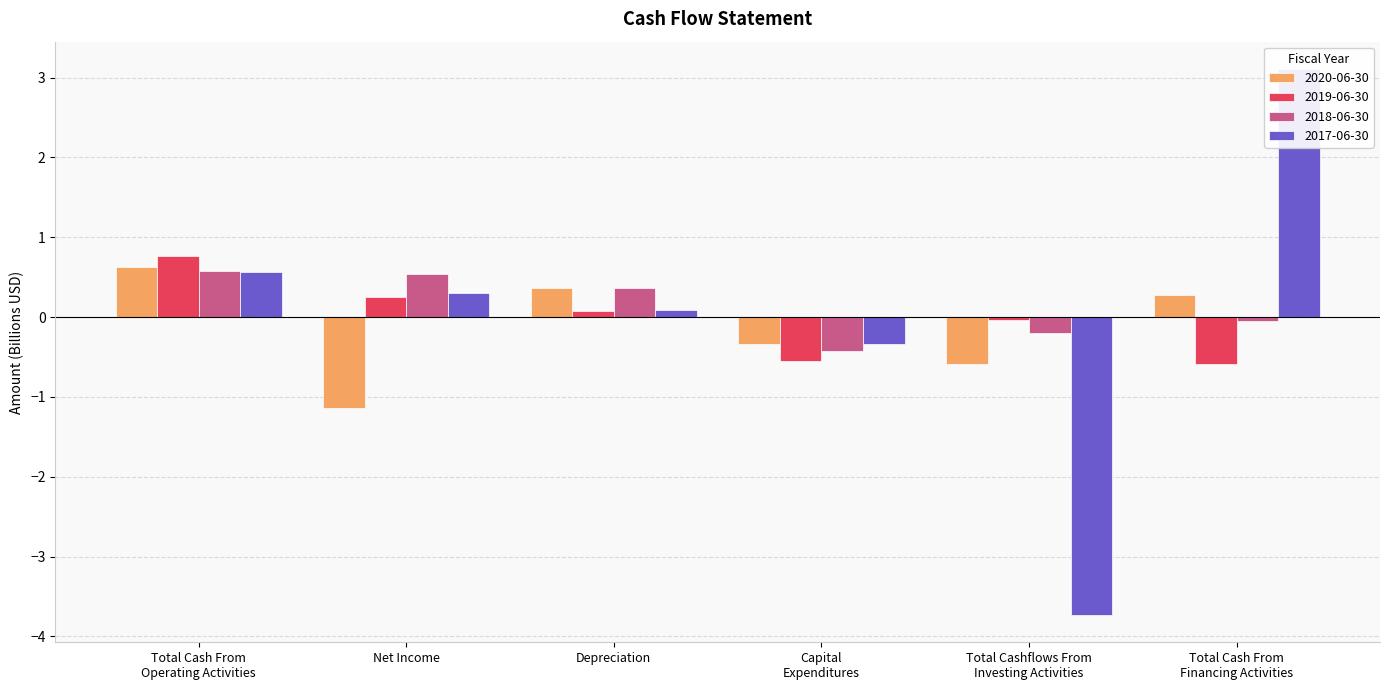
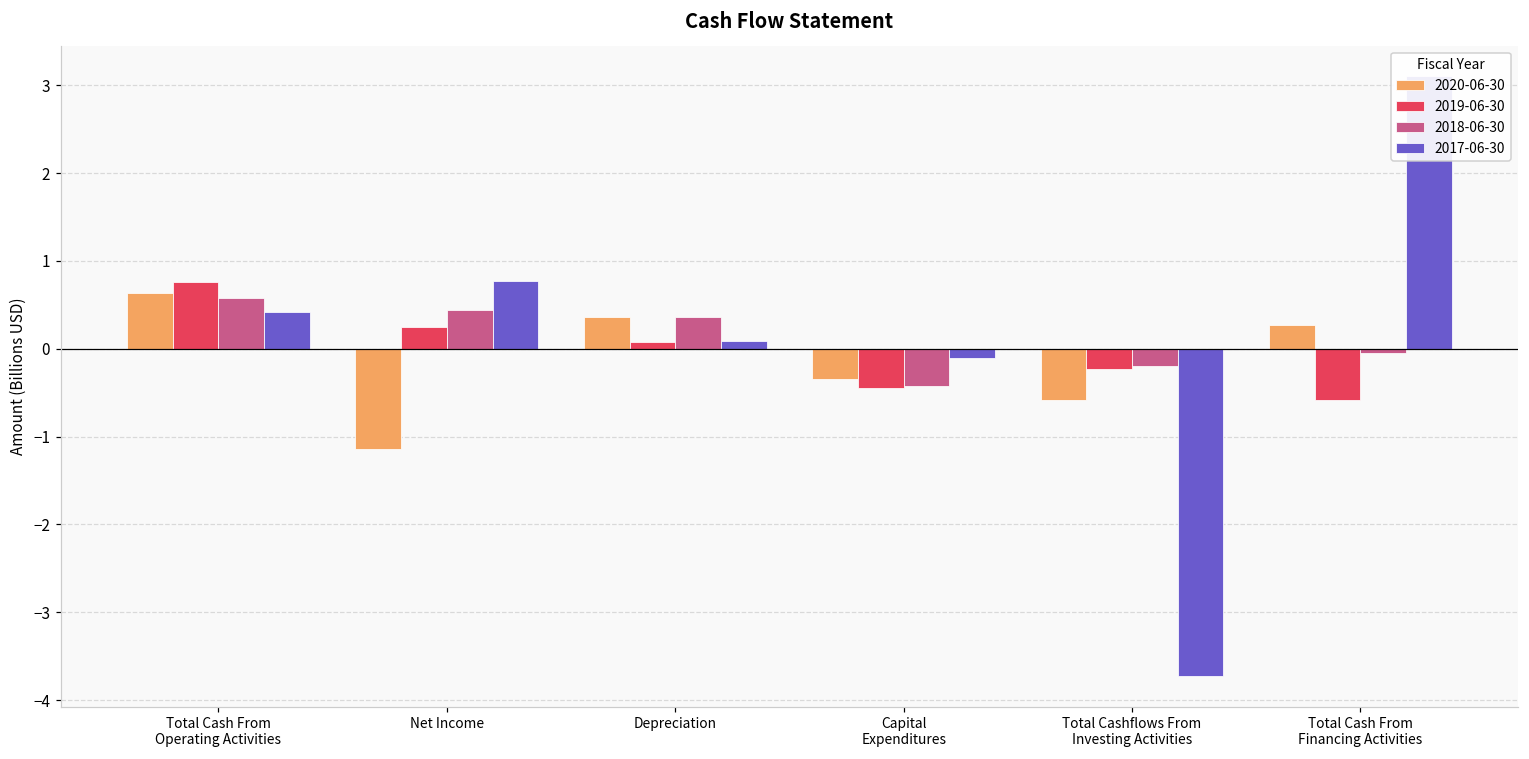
2017-06-30, Total Cash From Operating Activities: 0.6 -> 0.4
2018-06-30, Net Income: 0.5 -> 0.4
2017-06-30, Net Income: 0.3 -> 0.8
2019-06-30, Capital Expenditures: -0.5 -> -0.4
2017-06-30, Capital Expenditures: -0.3 -> -0.1
2019-06-30, Total Cashflows From Investing Activities: 0.0 -> -0.2
